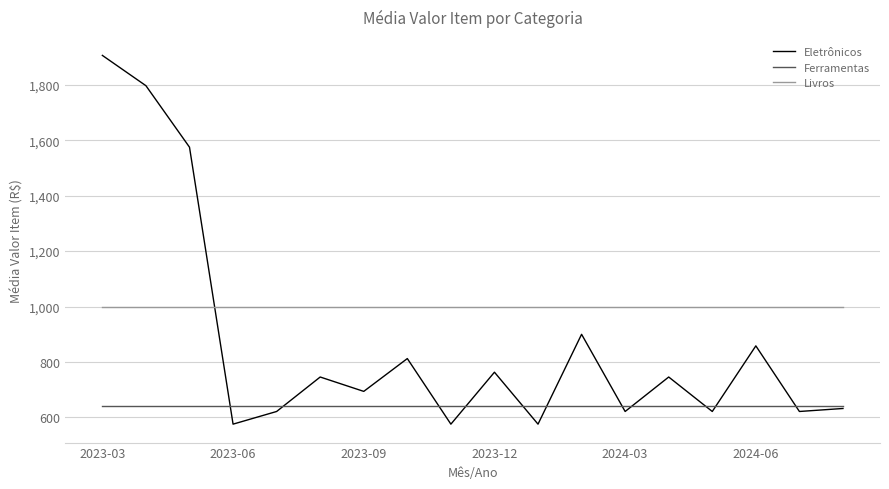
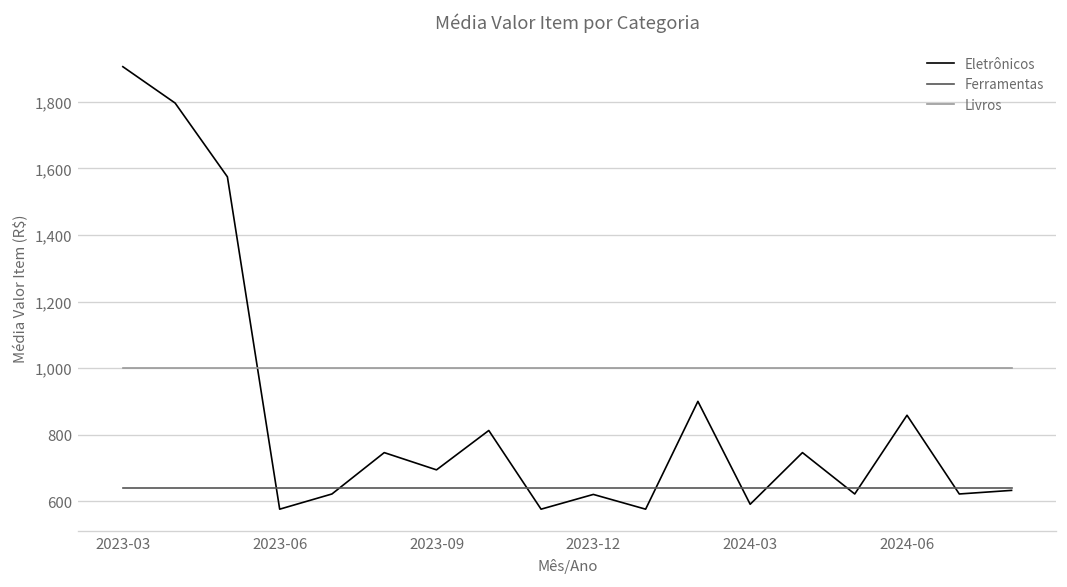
Eletrônicos, 2023-12: 760 -> 620
Eletrônicos, 2024-03: 620 -> 590
